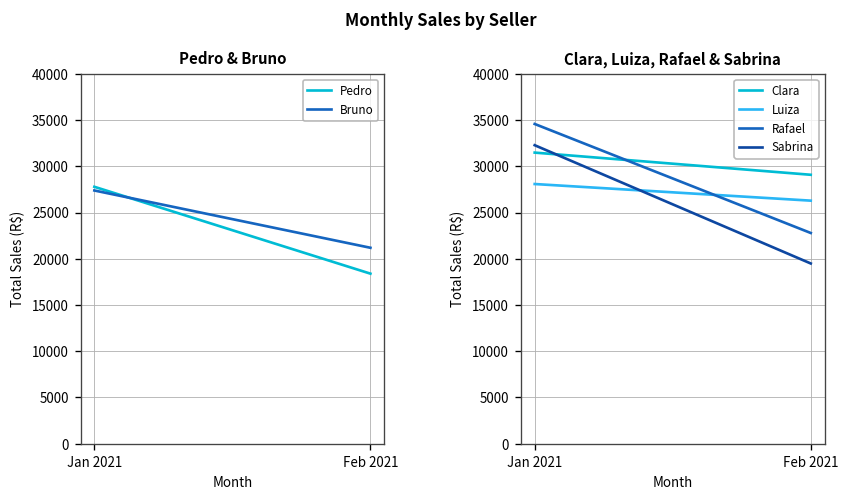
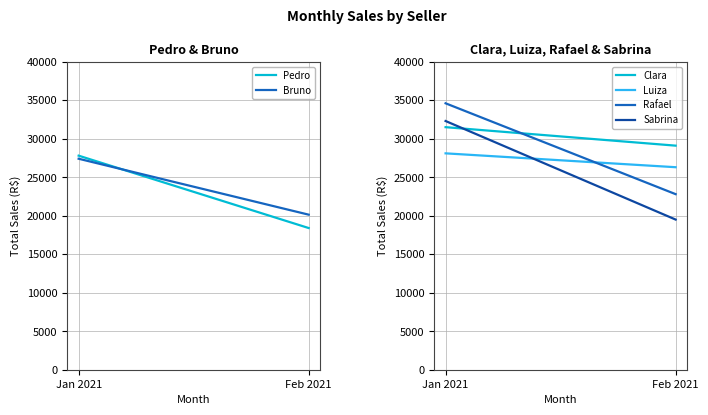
Pedro & Bruno, Bruno, Feb 2021: 21000 -> 20000
